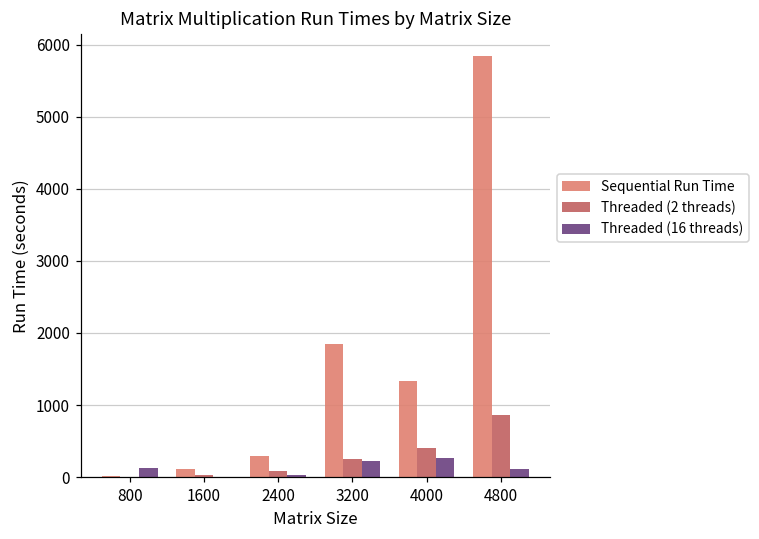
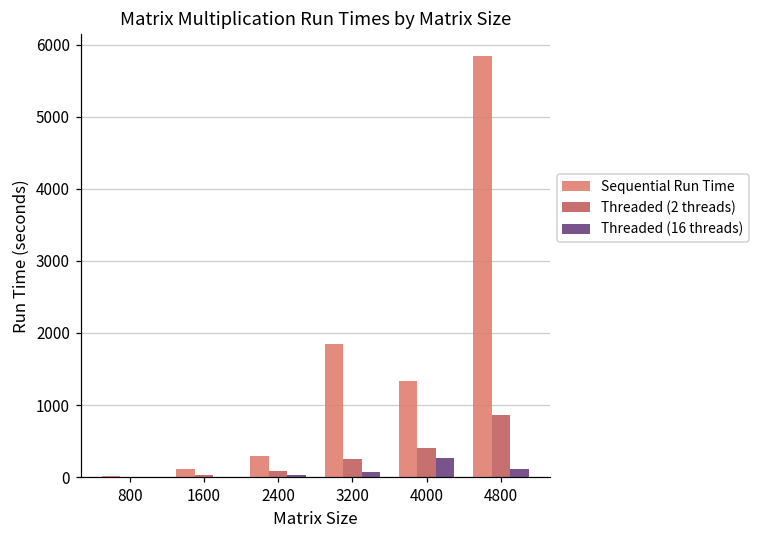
Threaded (16 threads), 800: 100 -> 0
Threaded (16 threads), 3200: 200 -> 100
